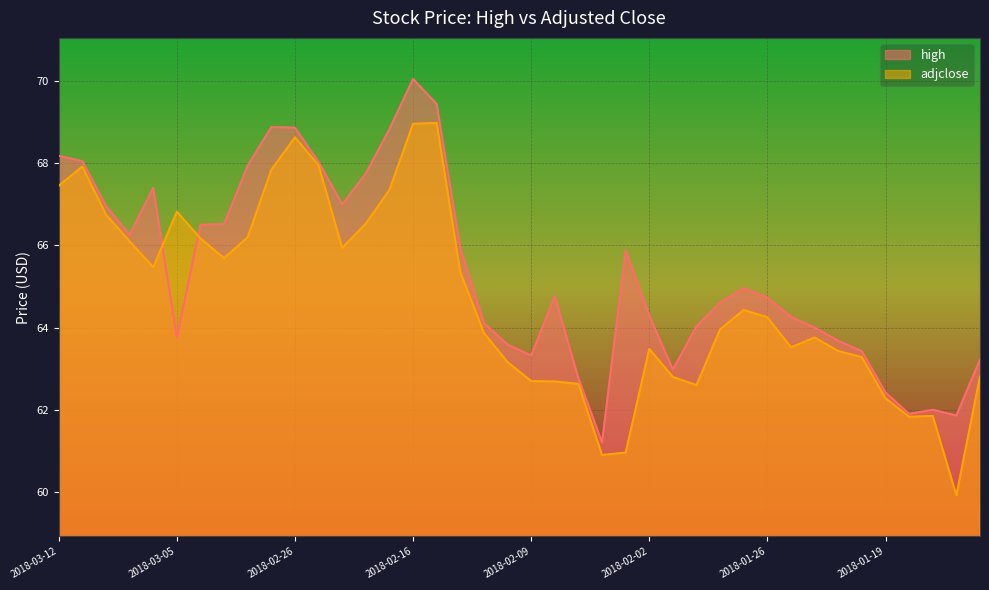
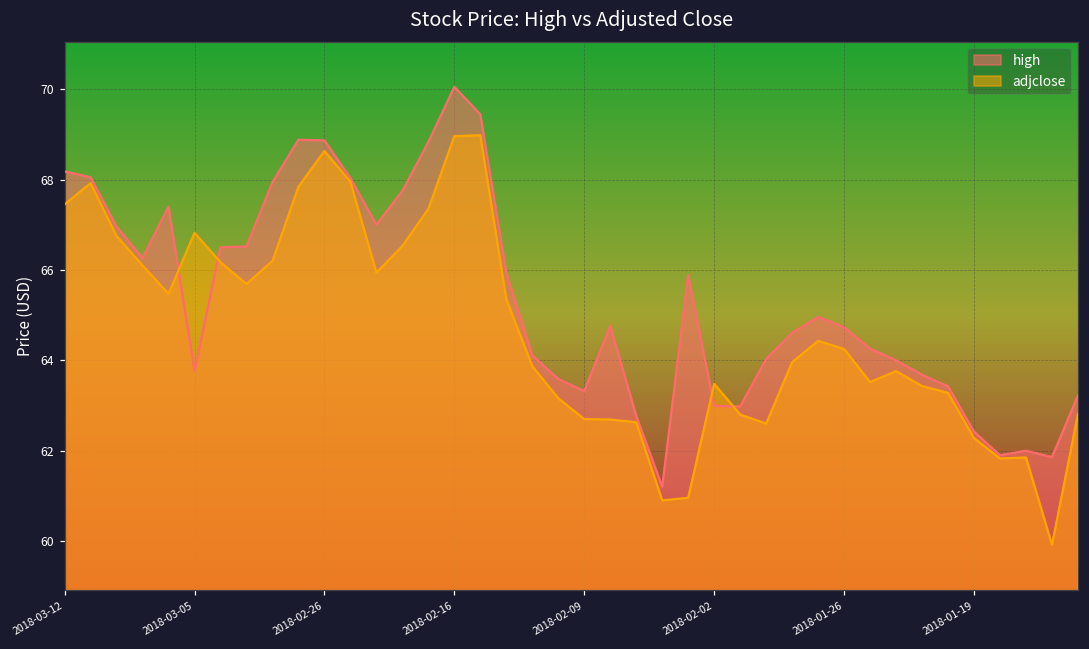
high, 2018-02-02: 64.3 -> 63.0
